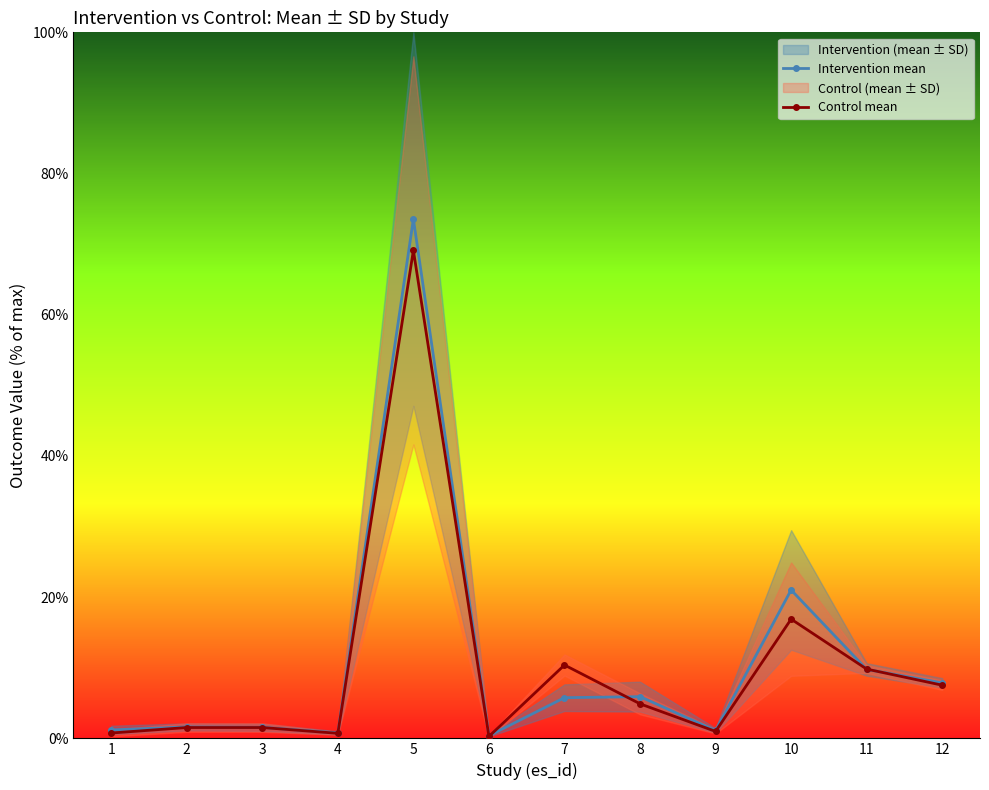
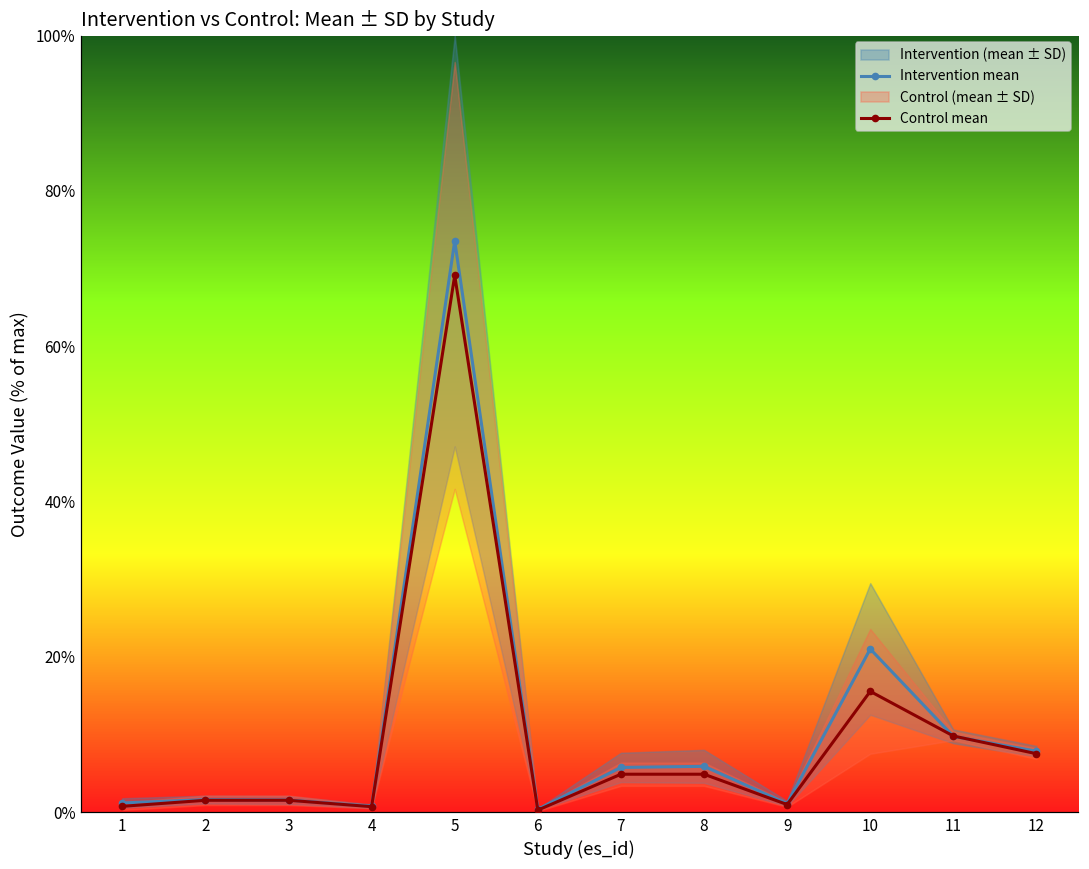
Control mean, 7: 10% -> 5%
Control mean, 10: 17% -> 16%
